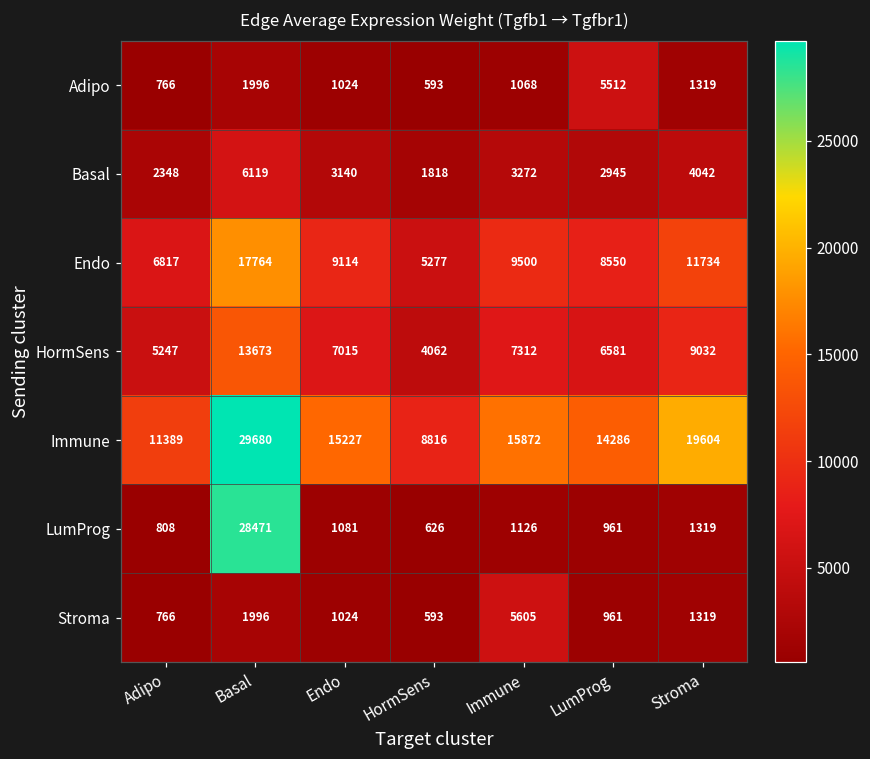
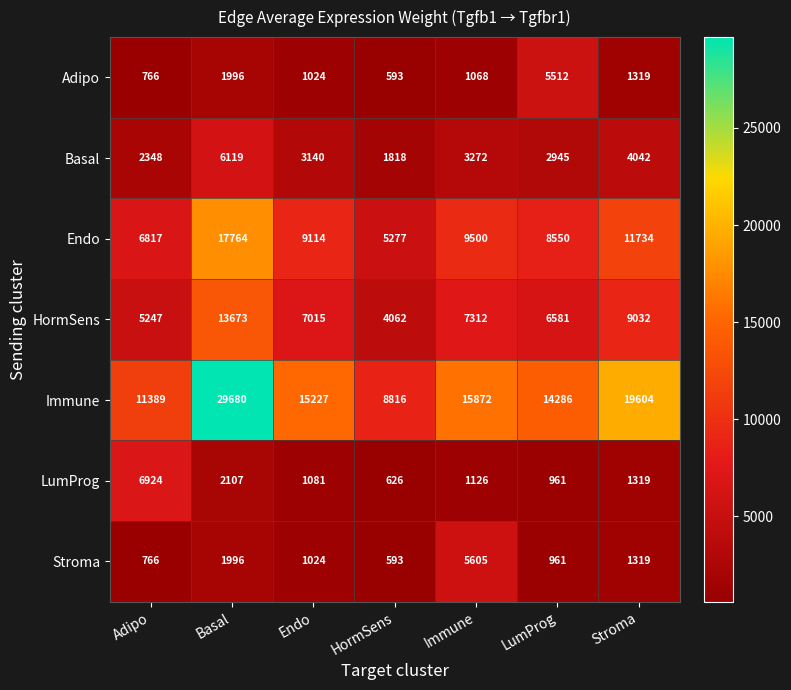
LumProg, Adipo: 808 -> 6924
LumProg, Basal: 28471 -> 2107
